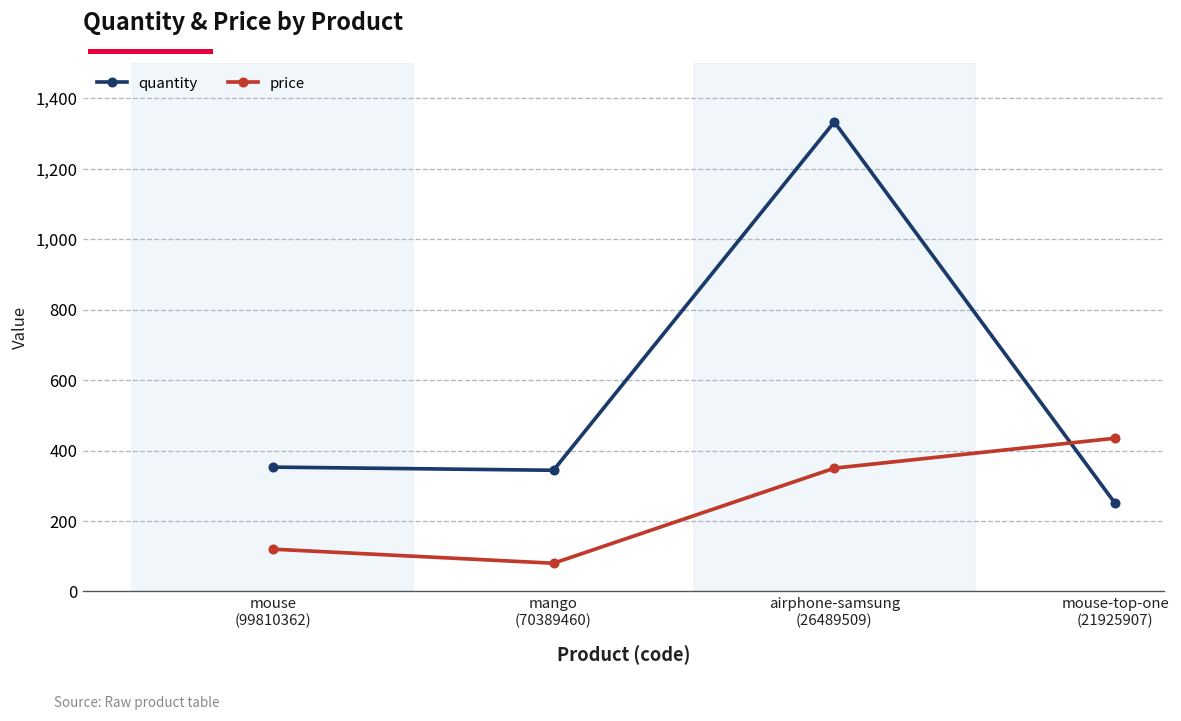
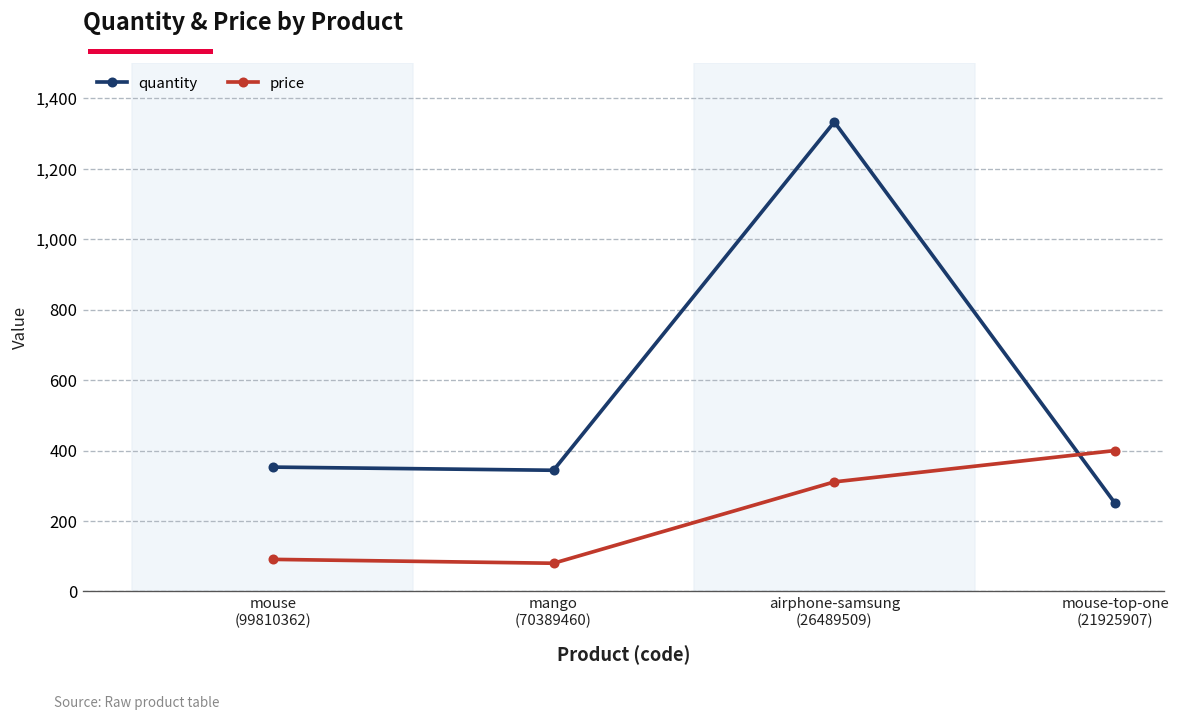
price, mouse (99810362): 120 -> 90
price, airphone-samsung (26489509): 350 -> 310
price, mouse-top-one (21925907): 440 -> 400
